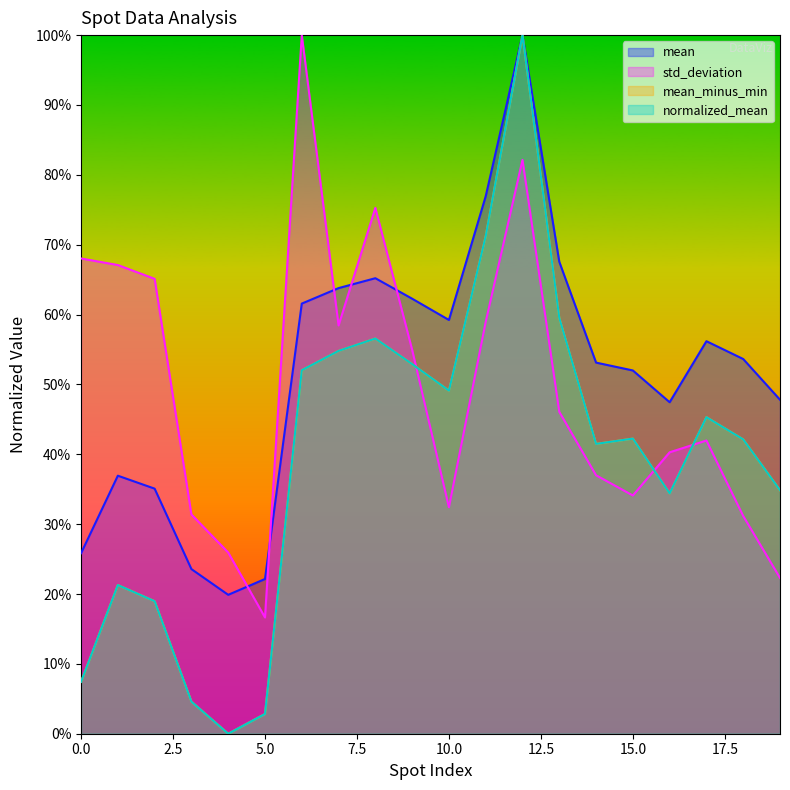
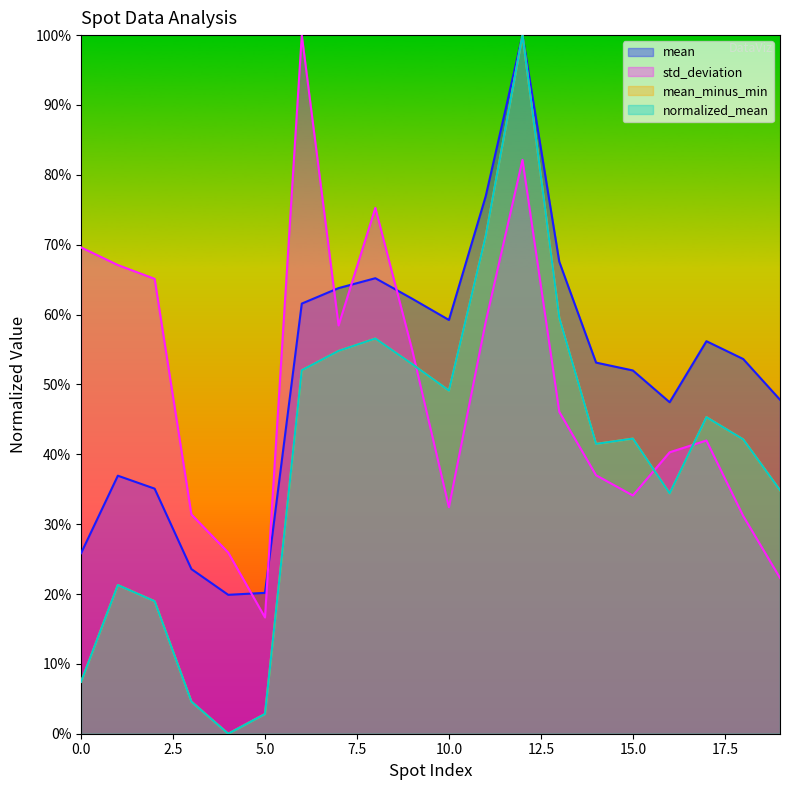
std_deviation, 0.0: 68% -> 70%
mean, 5.0: 22% -> 20%
